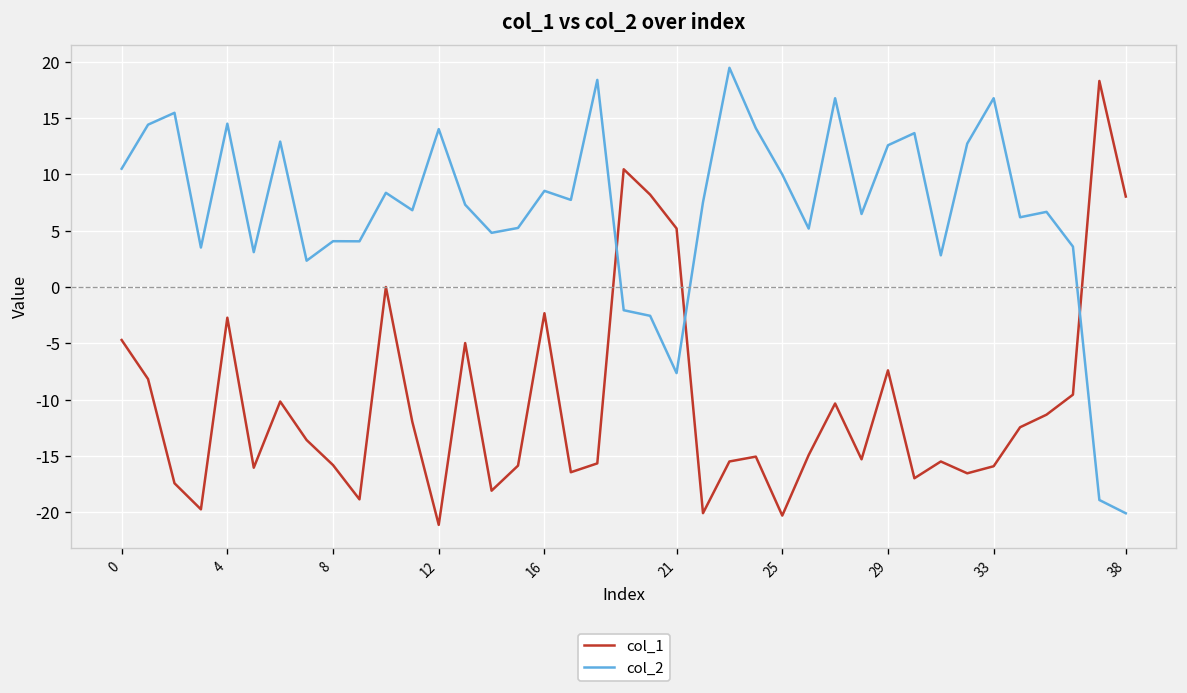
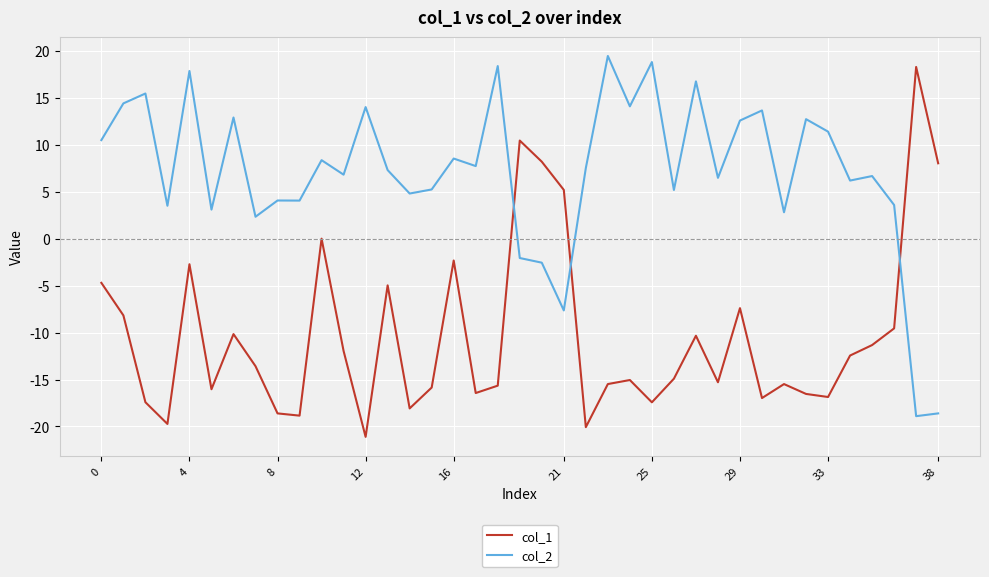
col_2, 4: 14 -> 18
col_1, 8: -16 -> -19
col_1, 25: -20 -> -17
col_2, 25: 10 -> 19
col_1, 33: -16 -> -17
col_2, 33: 17 -> 11
col_2, 38: -20 -> -19
